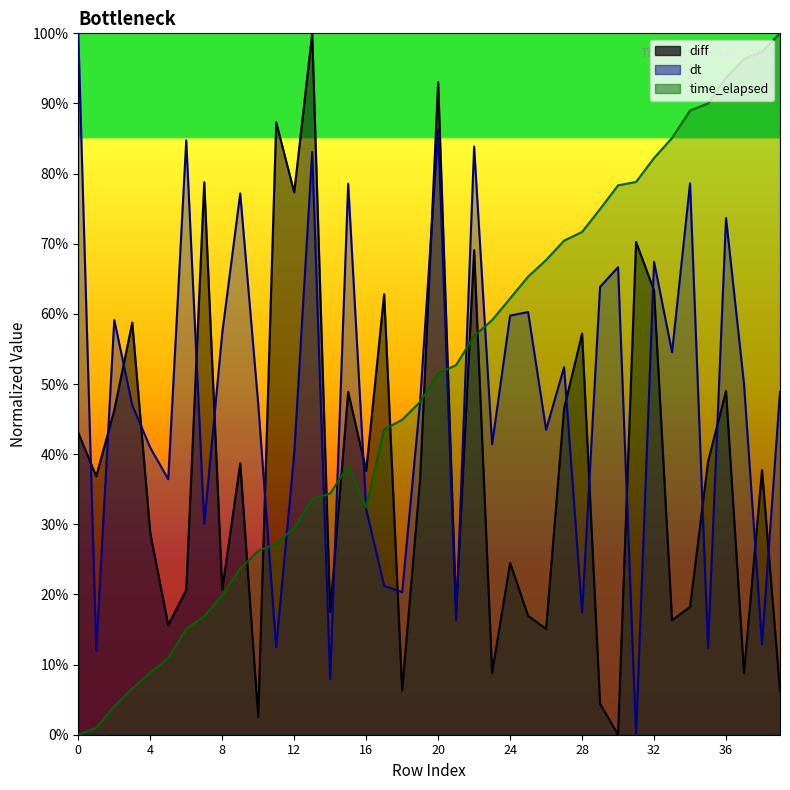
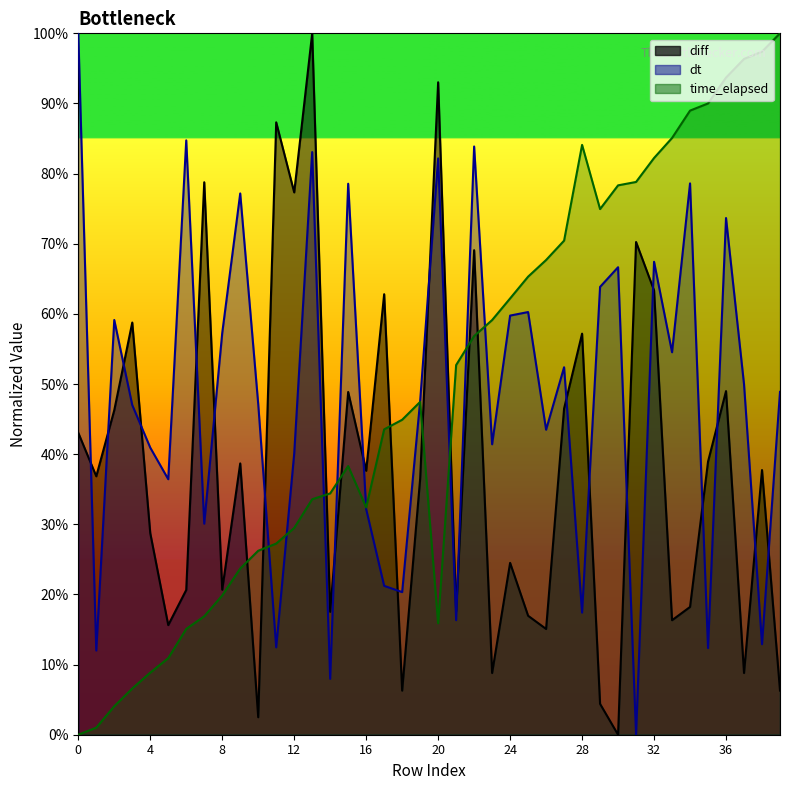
dt, 20: 86% -> 82%
time_elapsed, 20: 52% -> 16%
time_elapsed, 28: 72% -> 84%
